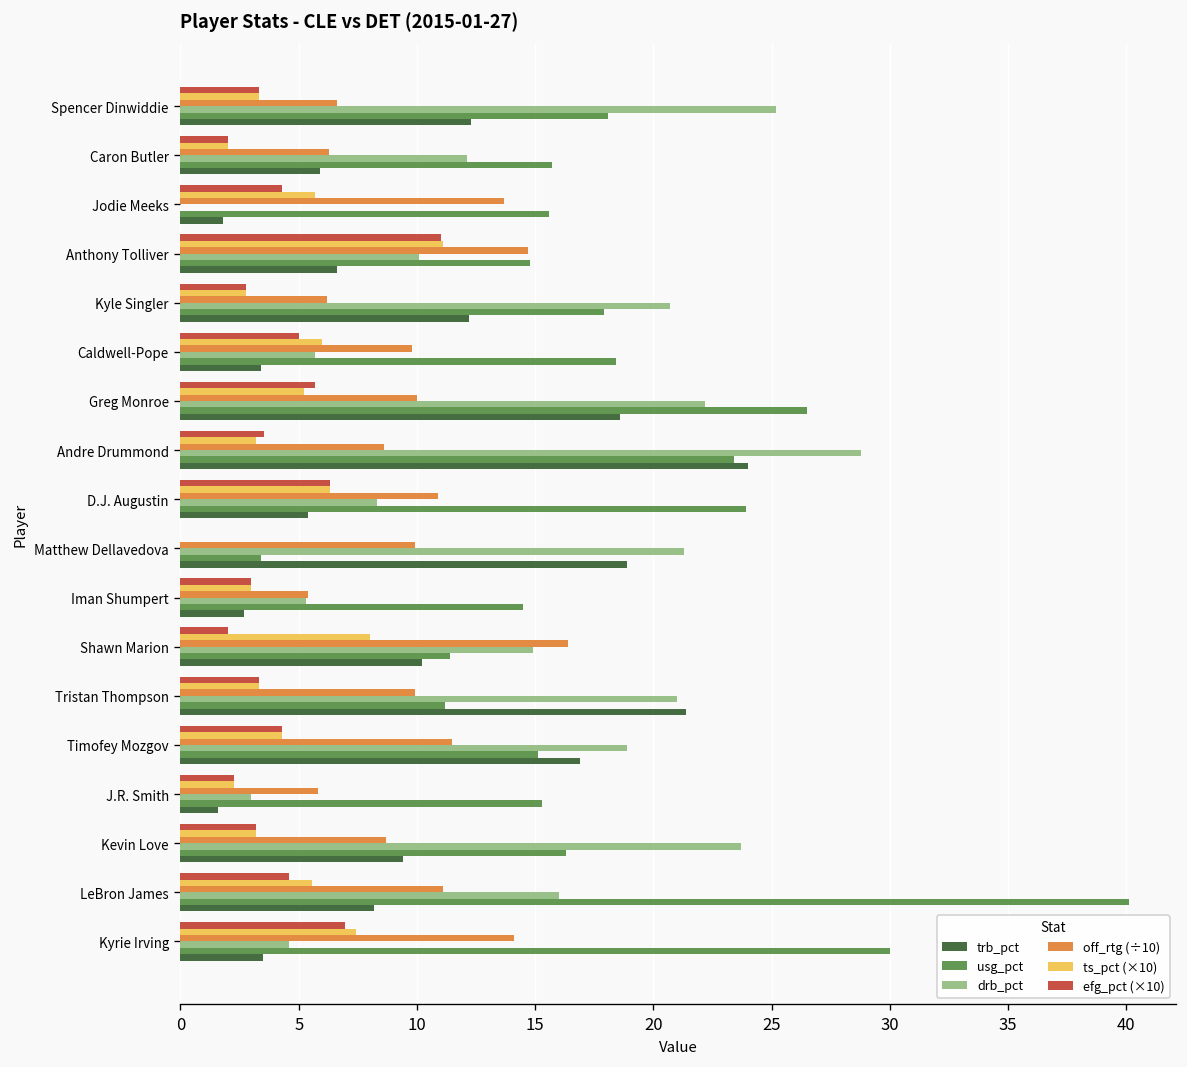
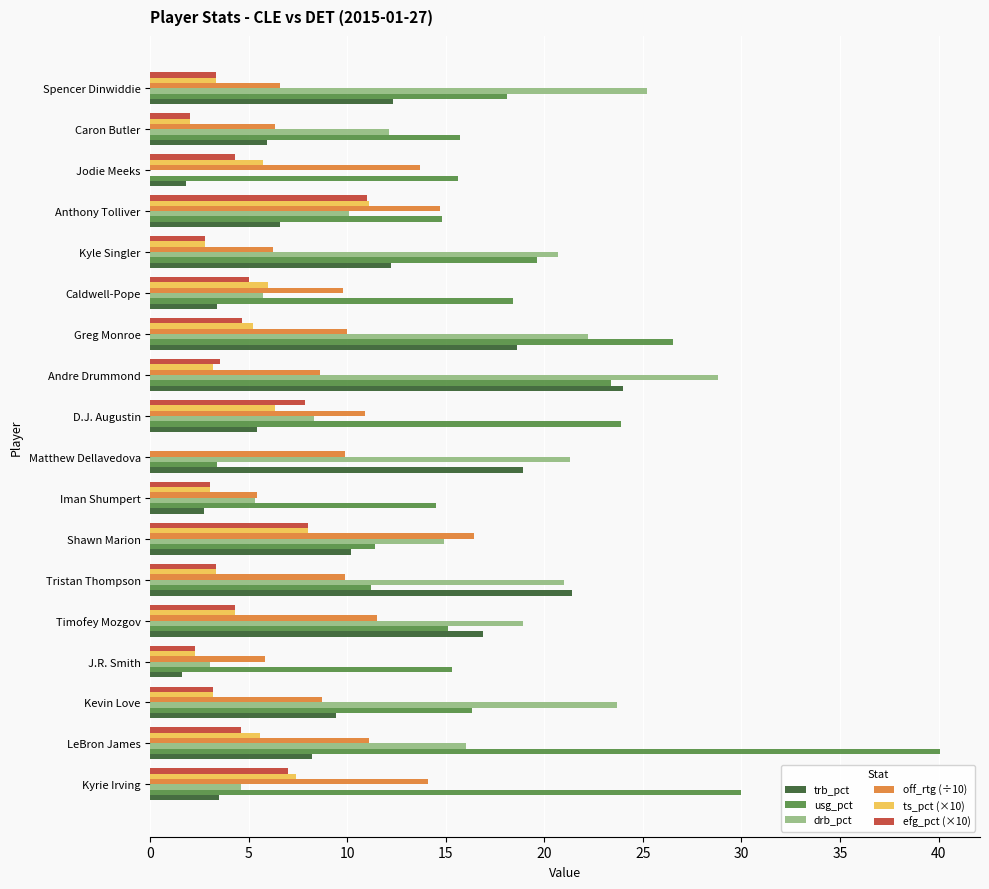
usg_pct, Kyle Singler: 17.9 -> 19.6
efg_pct (×10), Greg Monroe: 5.7 -> 4.7
efg_pct (×10), D.J. Augustin: 6.3 -> 7.9
efg_pct (×10), Shawn Marion: 2.0 -> 8.0
